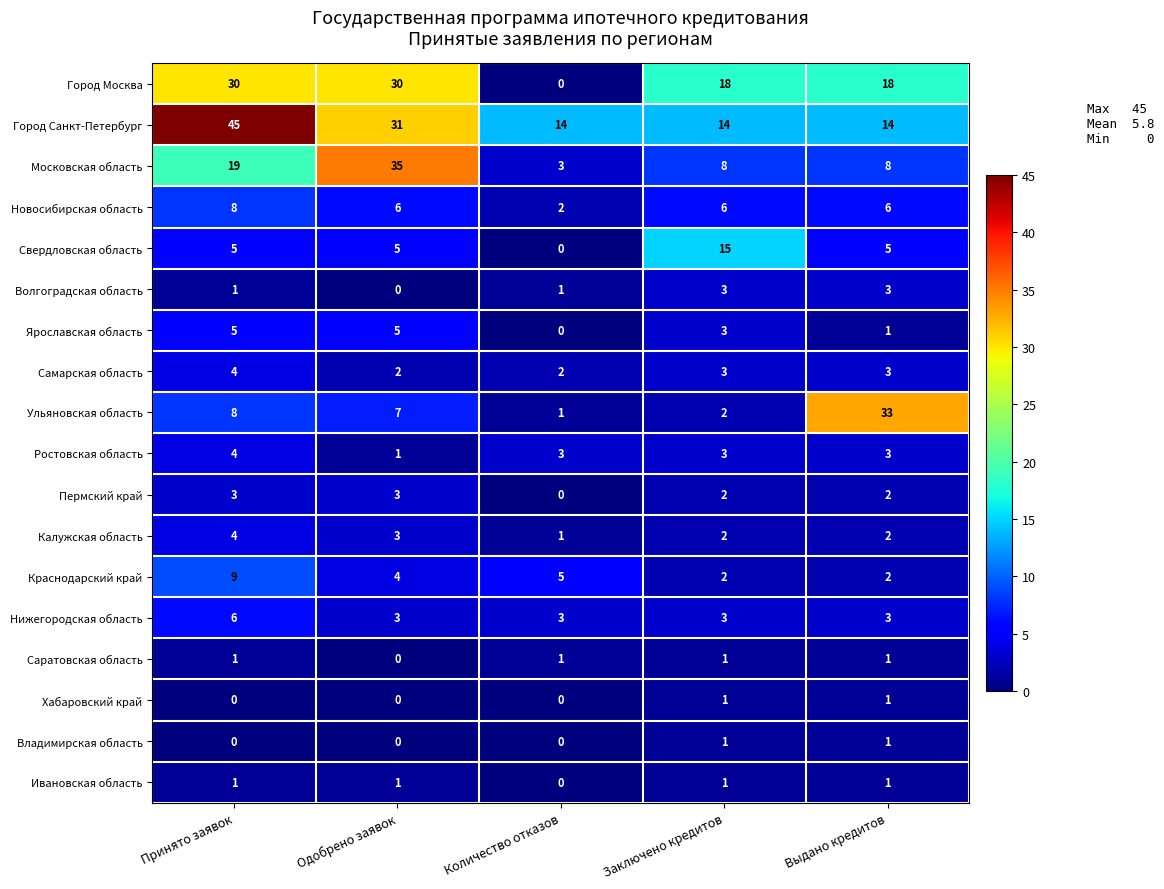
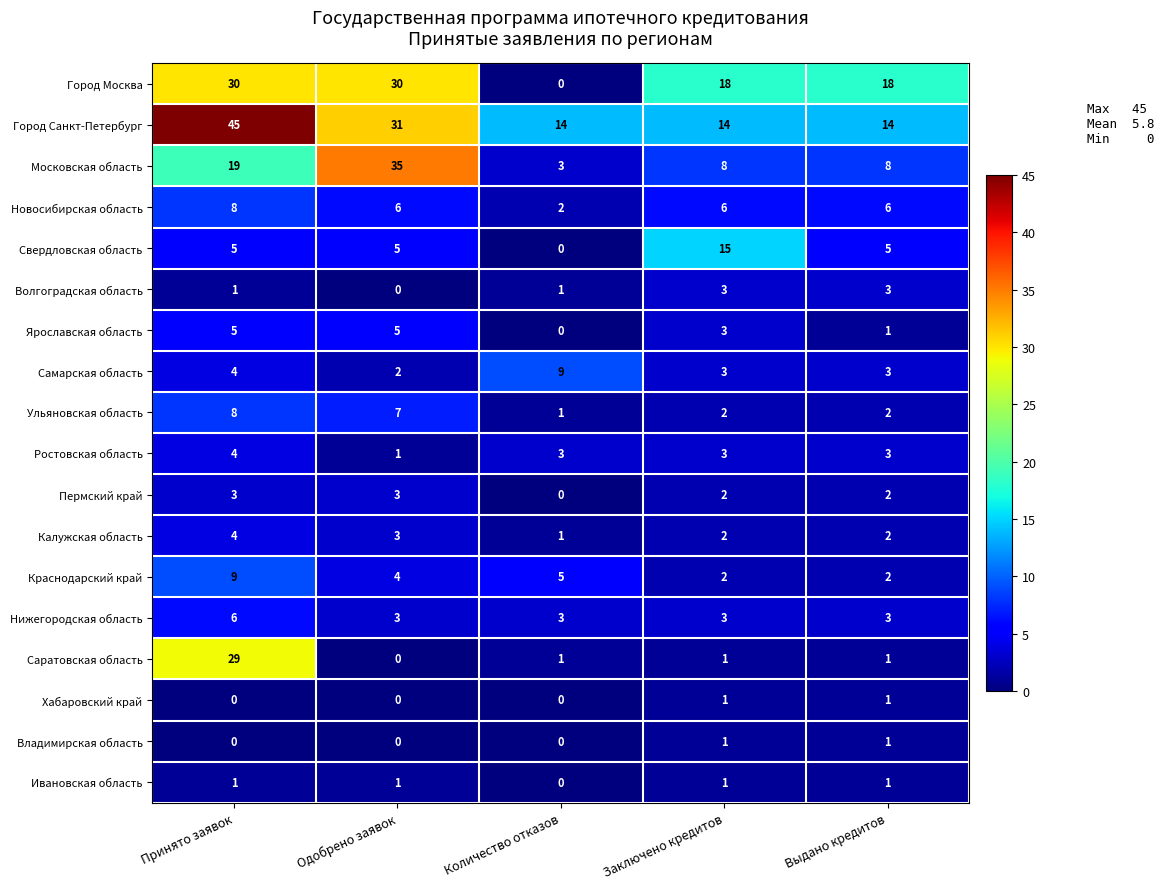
Самарская область, Количество отказов: 2 -> 9
Ульяновская область, Выдано кредитов: 33 -> 2
Саратовская область, Принято заявок: 1 -> 29
